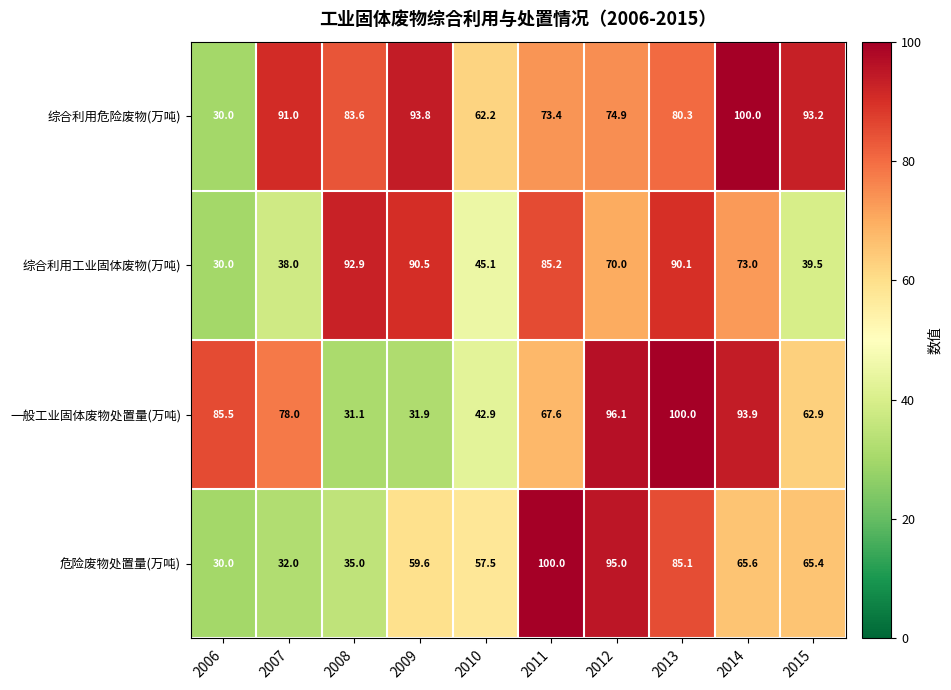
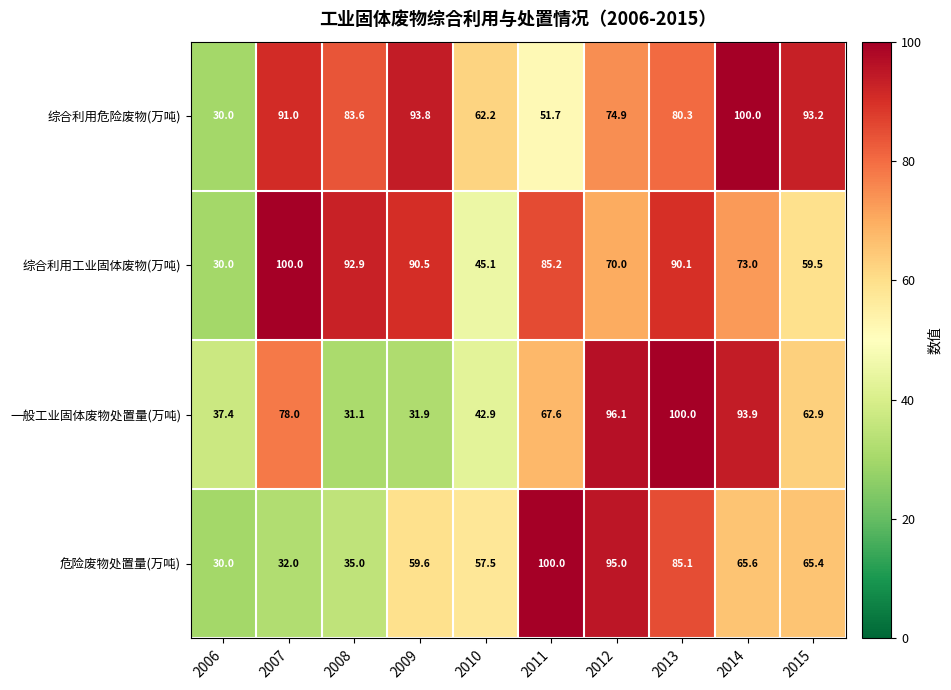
综合利用危险废物(万吨), 2011: 73.4 -> 51.7
综合利用工业固体废物(万吨), 2007: 38.0 -> 100.0
综合利用工业固体废物(万吨), 2015: 39.5 -> 59.5
一般工业固体废物处置量(万吨), 2006: 85.5 -> 37.4
